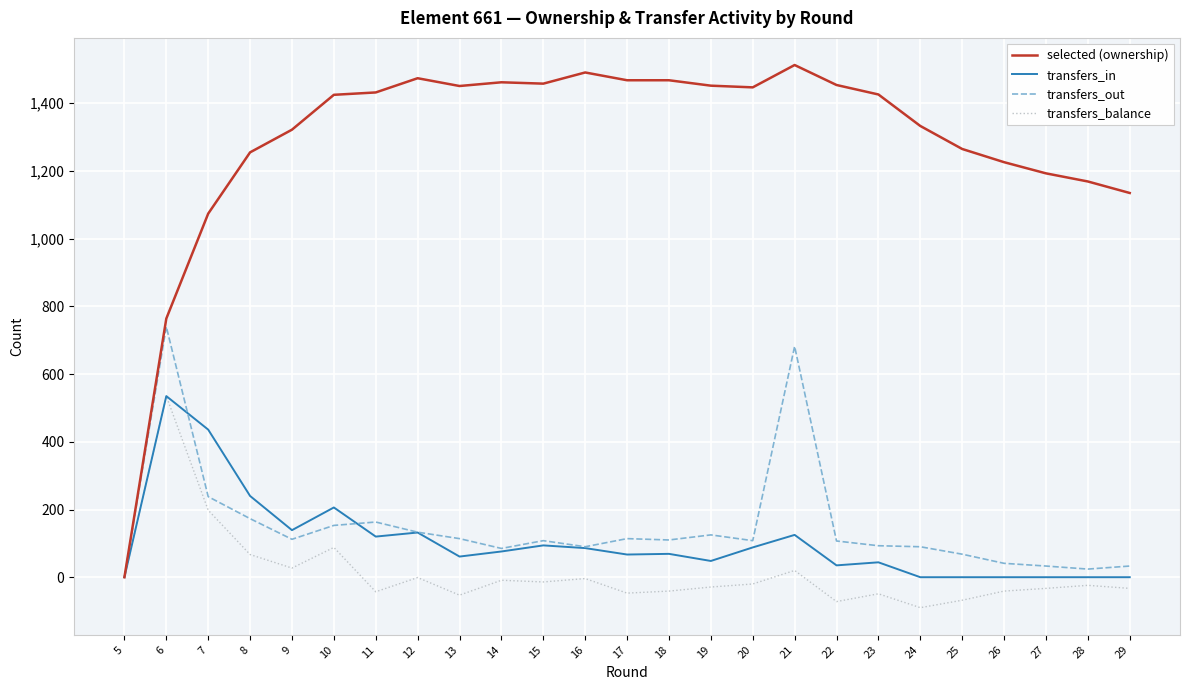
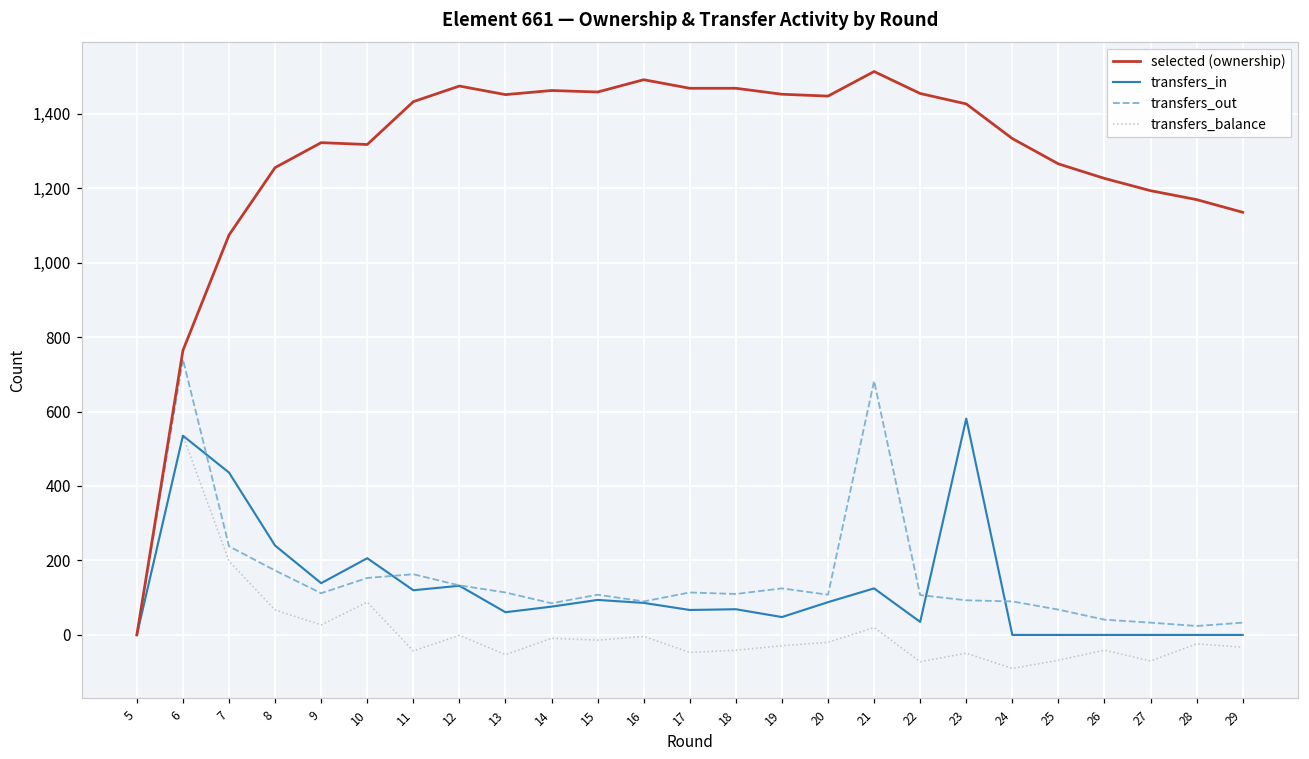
selected (ownership), 10: 1,430 -> 1,320
transfers_in, 23: 40 -> 580
transfers_balance, 27: -30 -> -70
